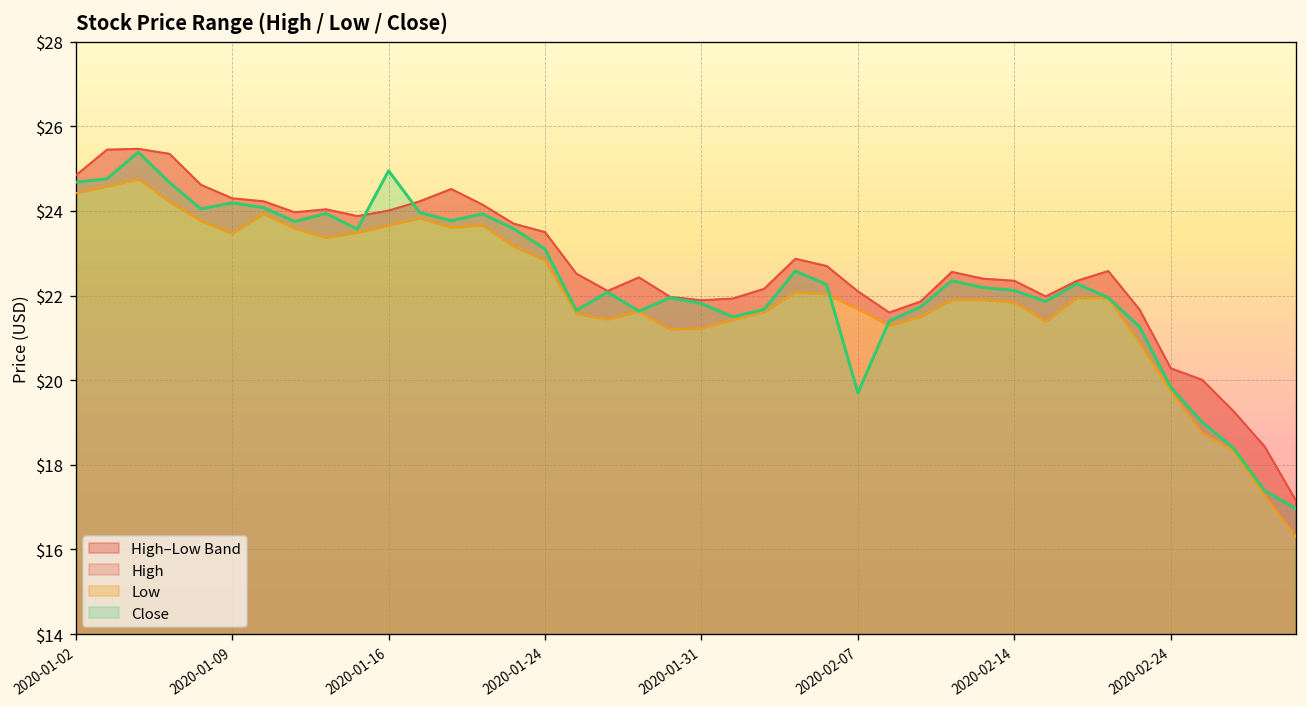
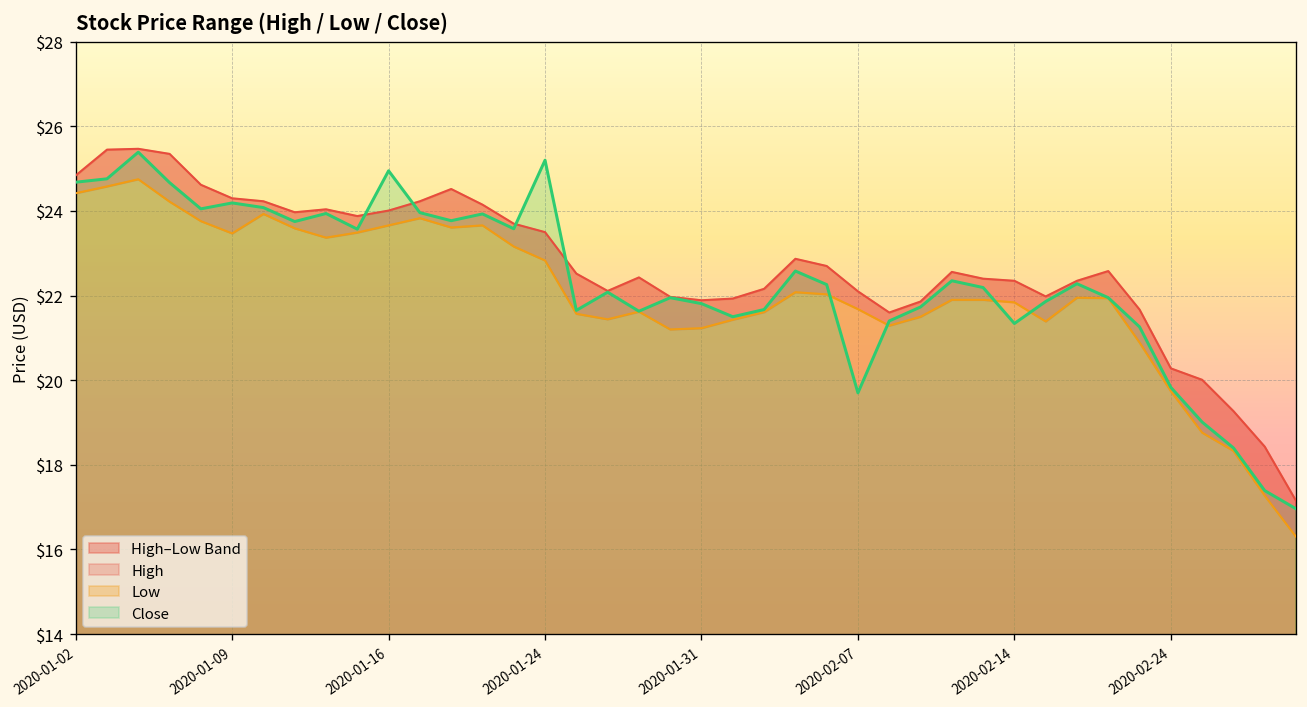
Close, 2020-01-24: $23.1 -> $25.2
Close, 2020-02-14: $22.1 -> $21.3
